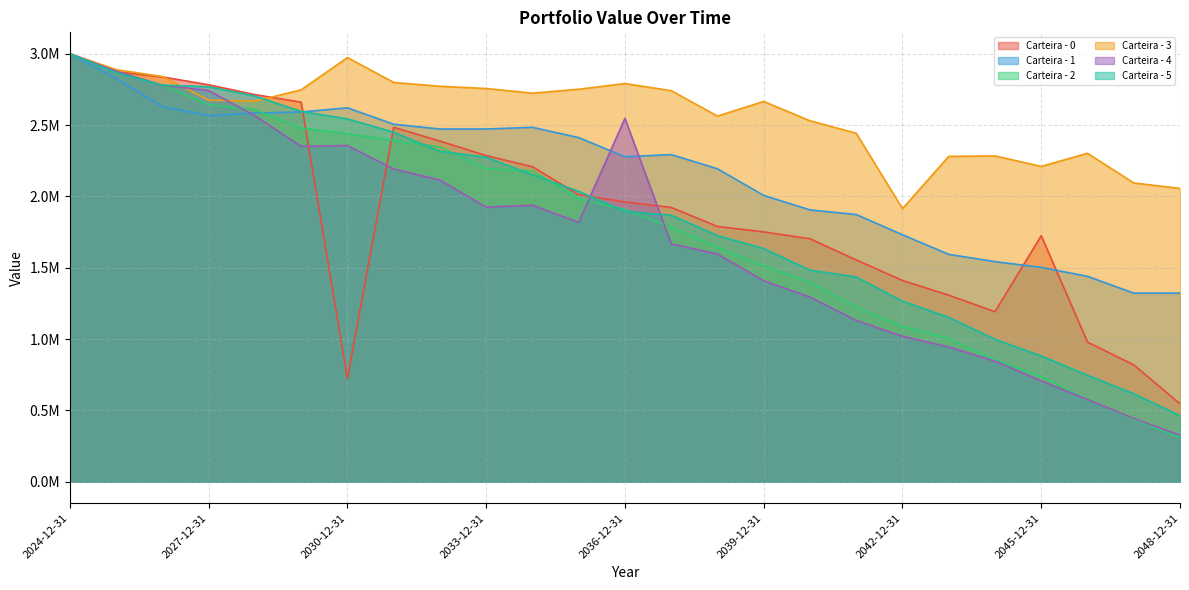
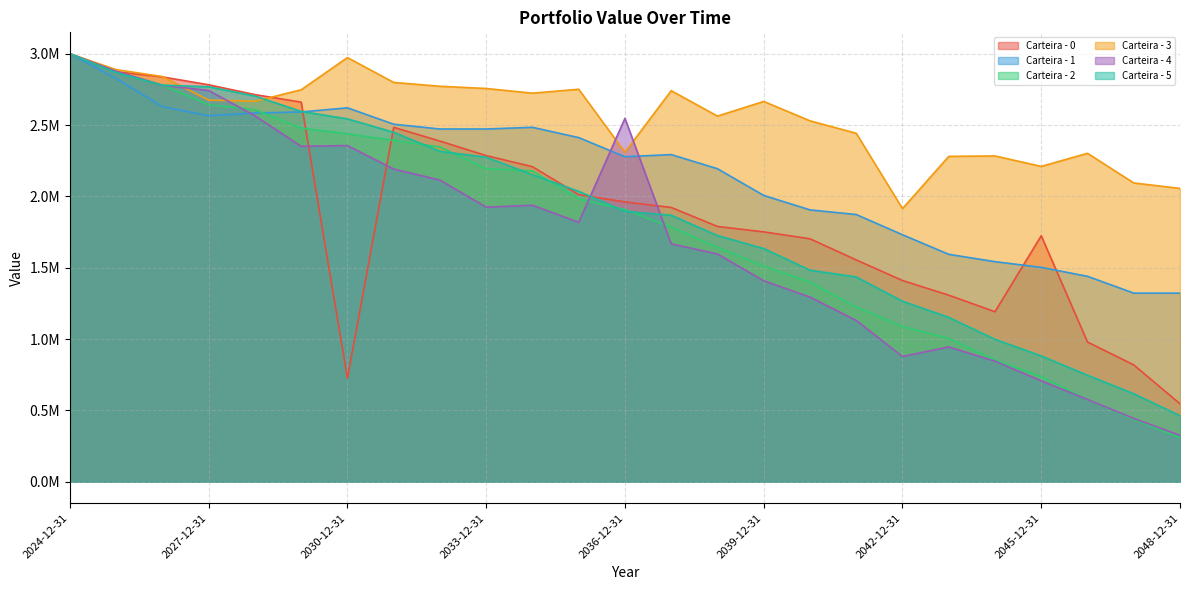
Carteira - 3, 2036-12-31: 2790000 -> 2310000
Carteira - 4, 2042-12-31: 1020000 -> 880000
